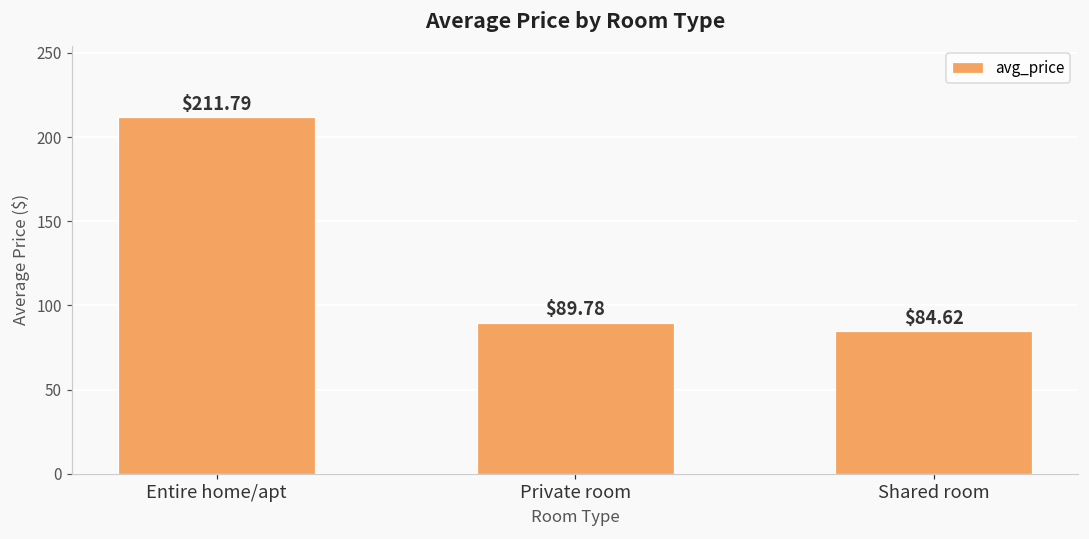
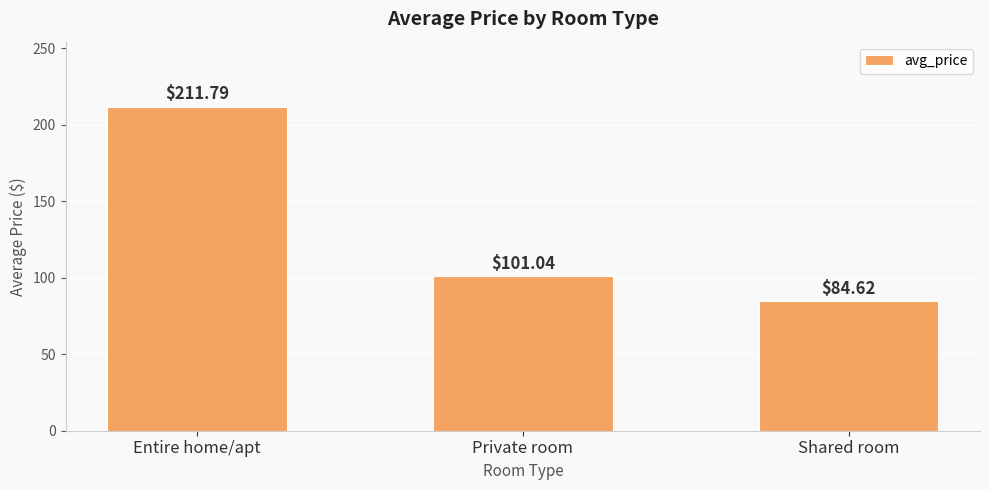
Private room: $89.78 -> $101.04
